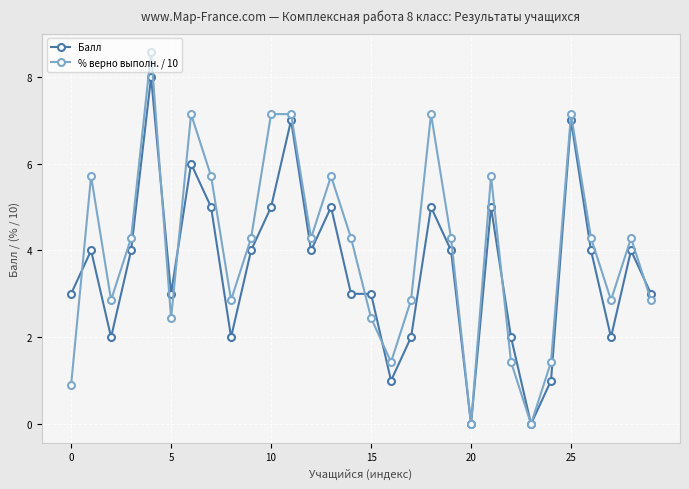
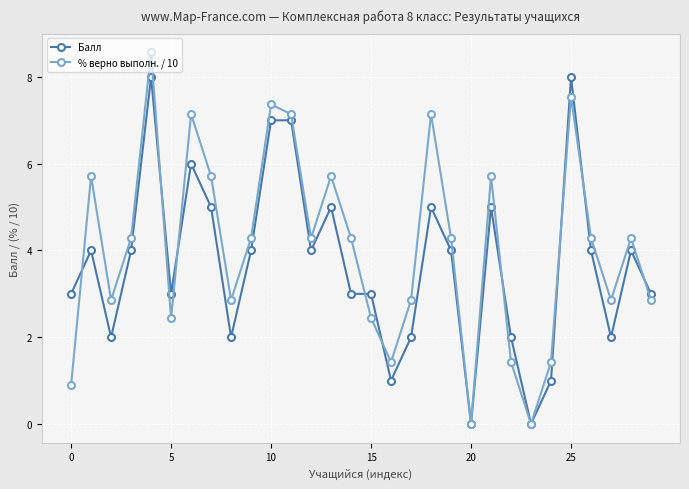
Балл, 10: 5 -> 7
% верно выполн. / 10, 10: 7.1 -> 7.4
Балл, 25: 7 -> 8
% верно выполн. / 10, 25: 7.1 -> 7.5
